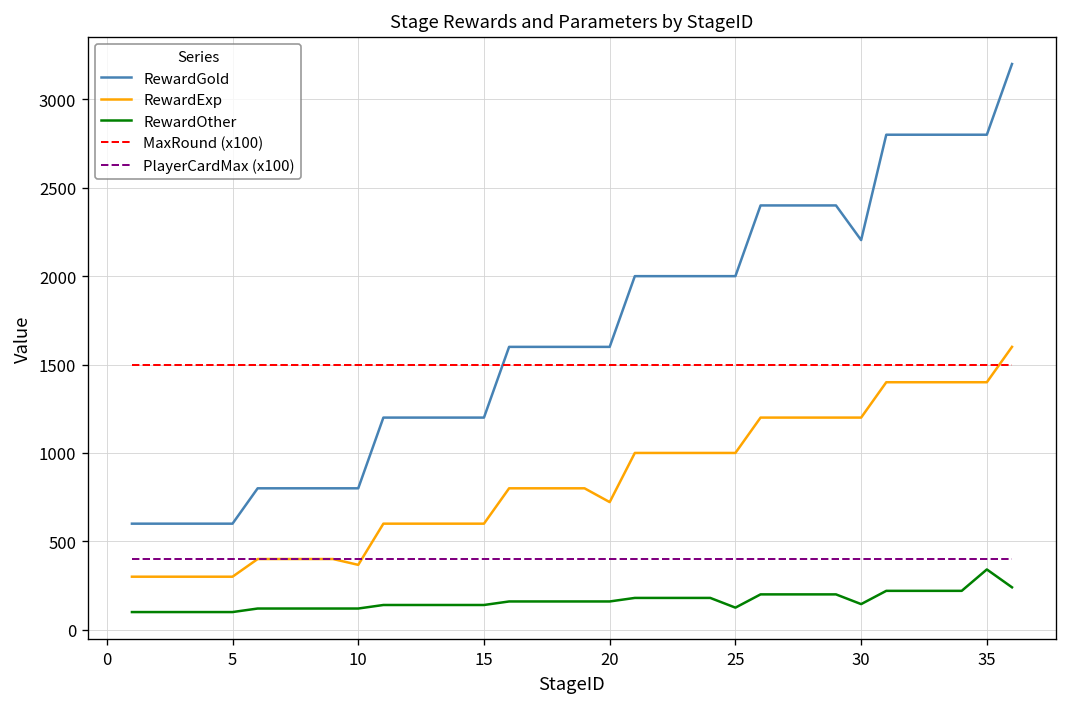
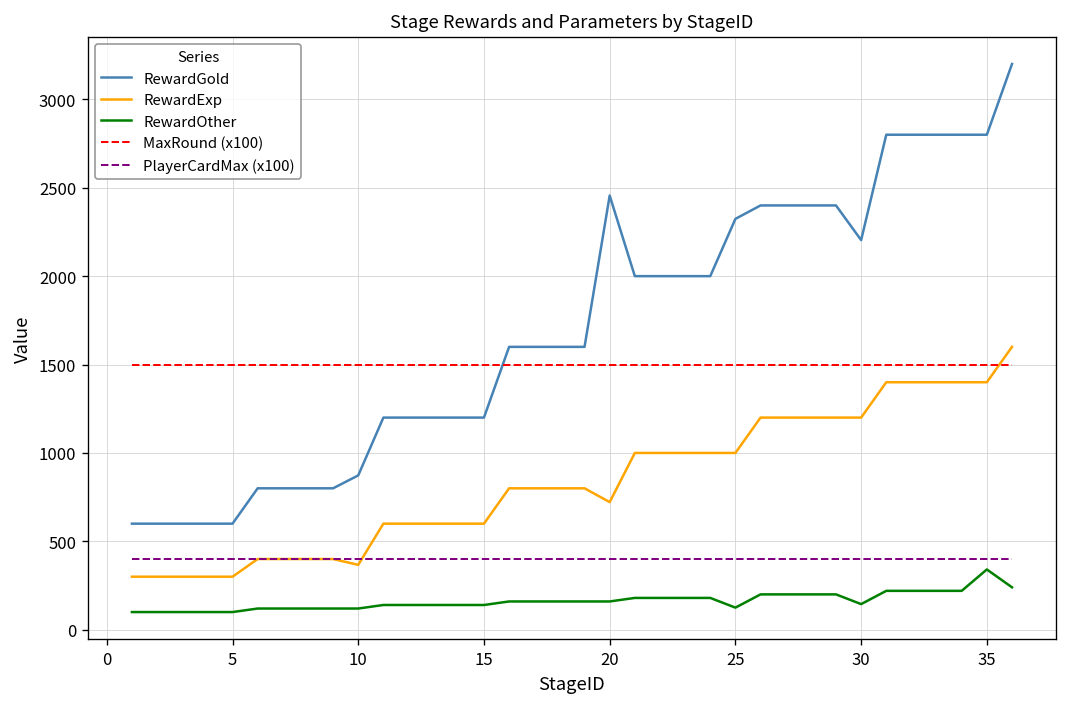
RewardGold, 10: 800 -> 870
RewardGold, 20: 1600 -> 2460
RewardGold, 25: 2000 -> 2320
